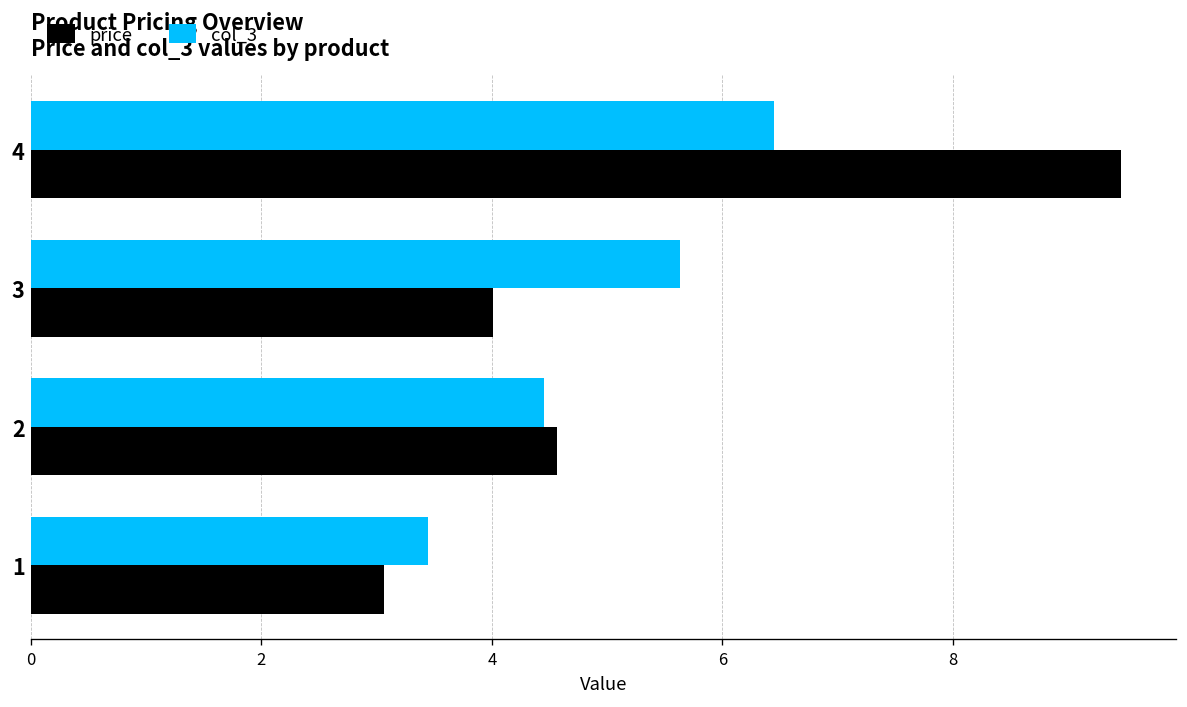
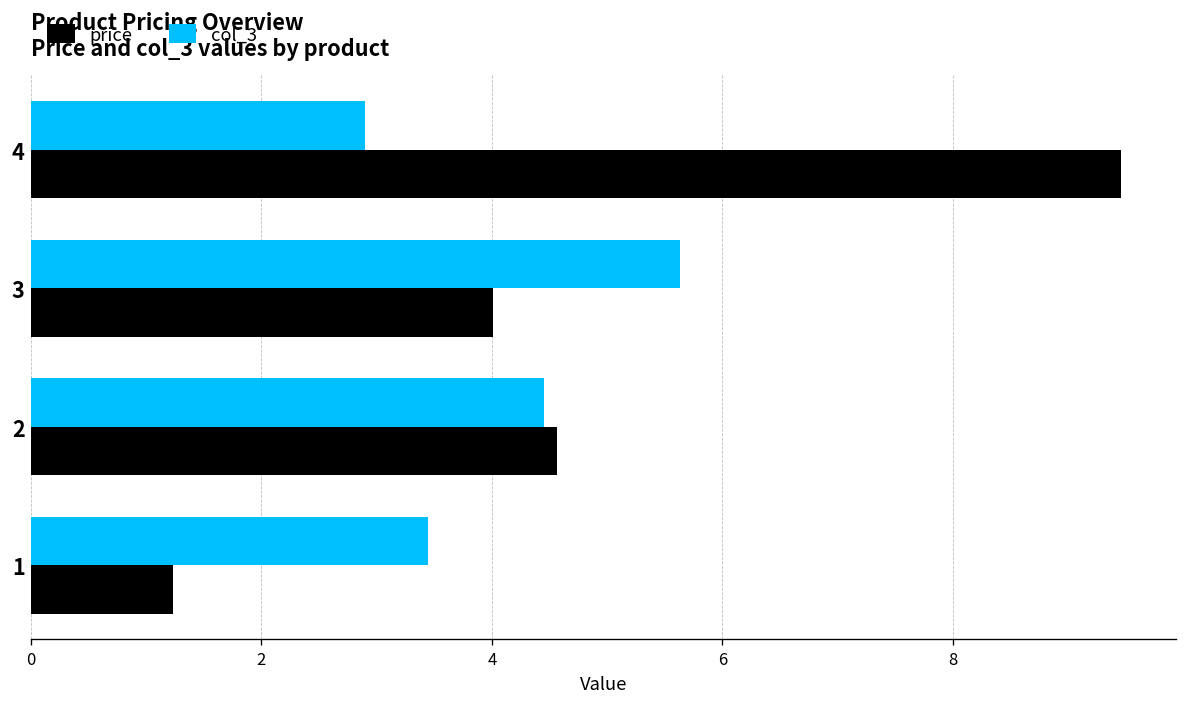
col_3, 4: 6.5 -> 2.9
price, 1: 3.1 -> 1.2
